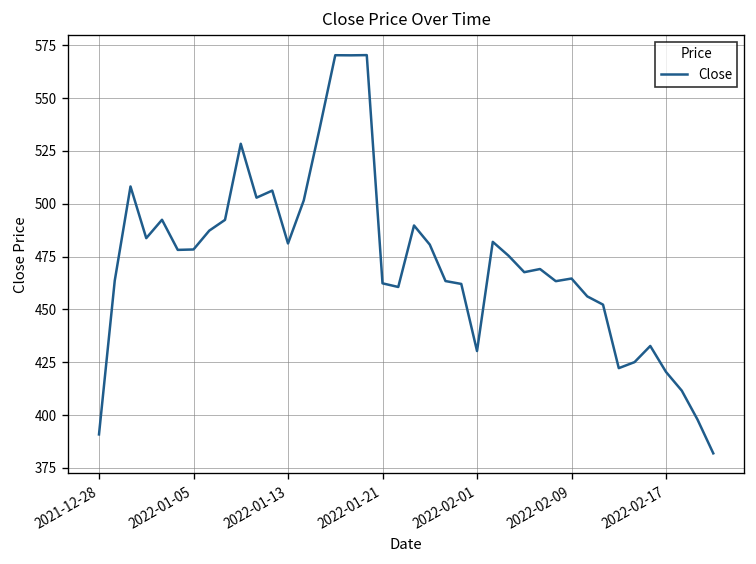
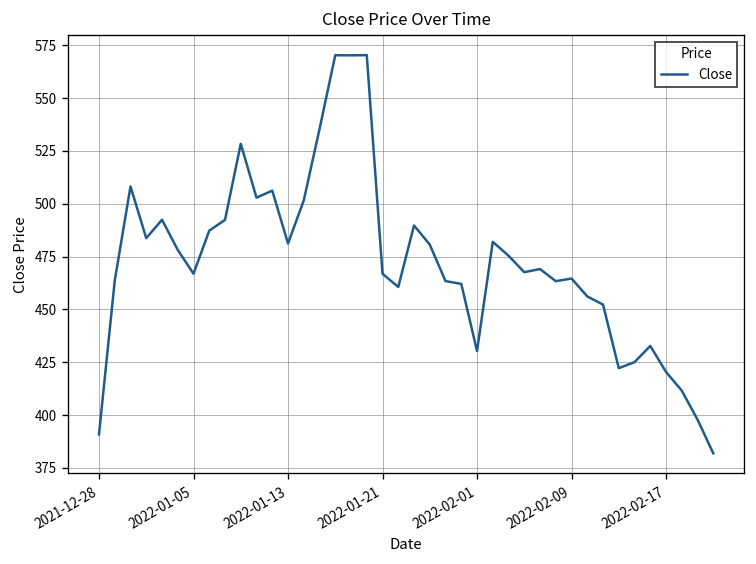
2022-01-05: 478 -> 467
2022-01-21: 462 -> 467
